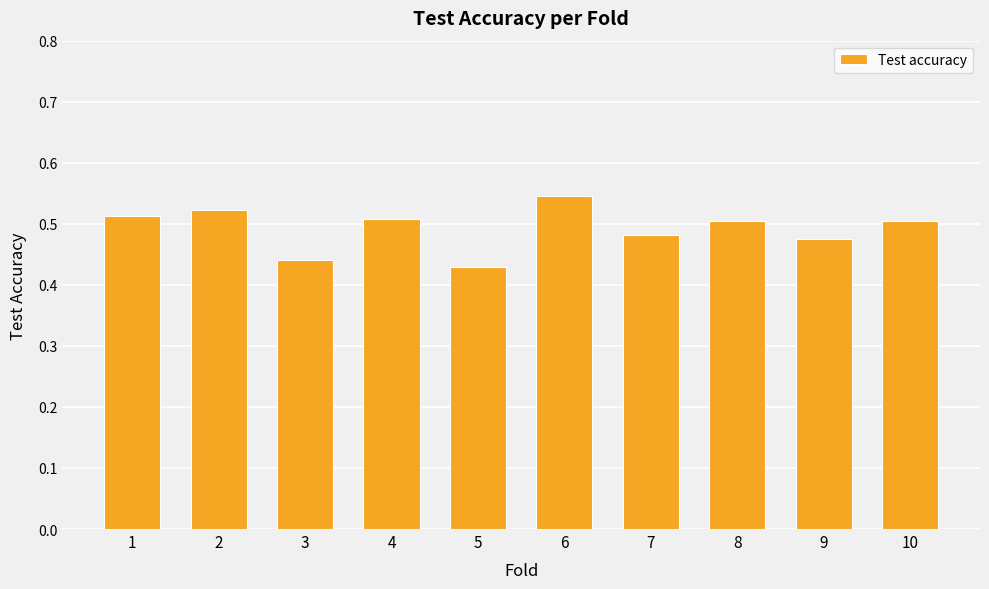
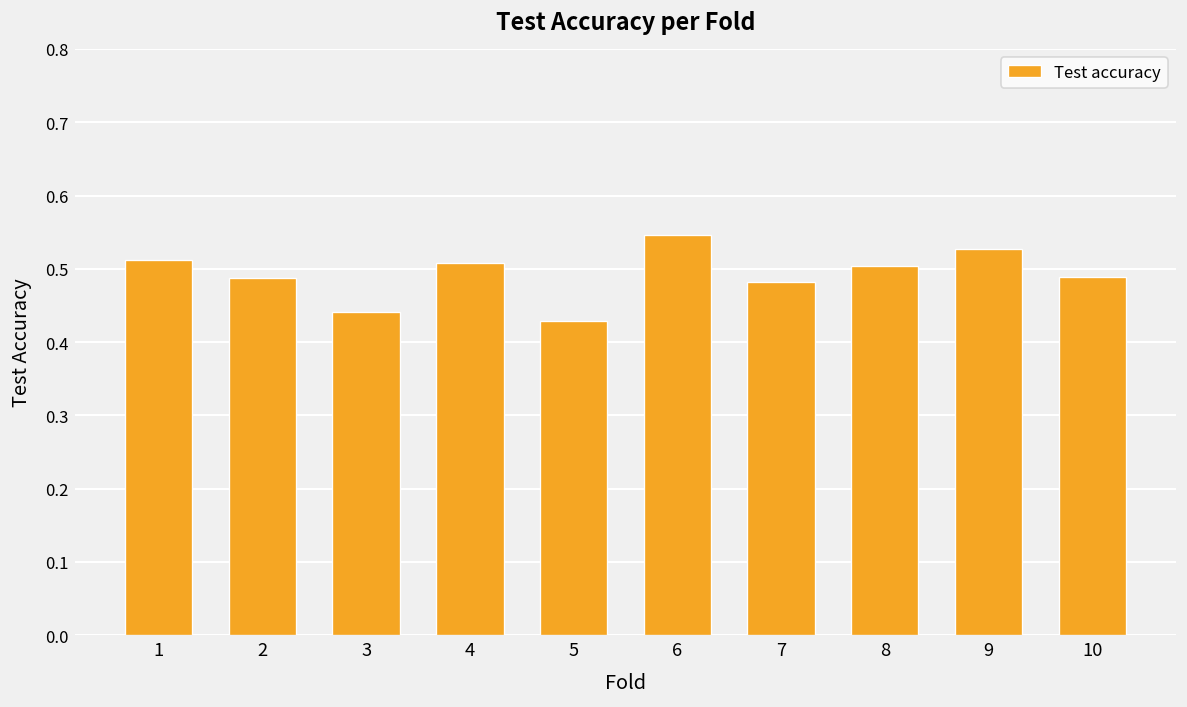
2: 0.52 -> 0.49
9: 0.48 -> 0.53
10: 0.50 -> 0.49
